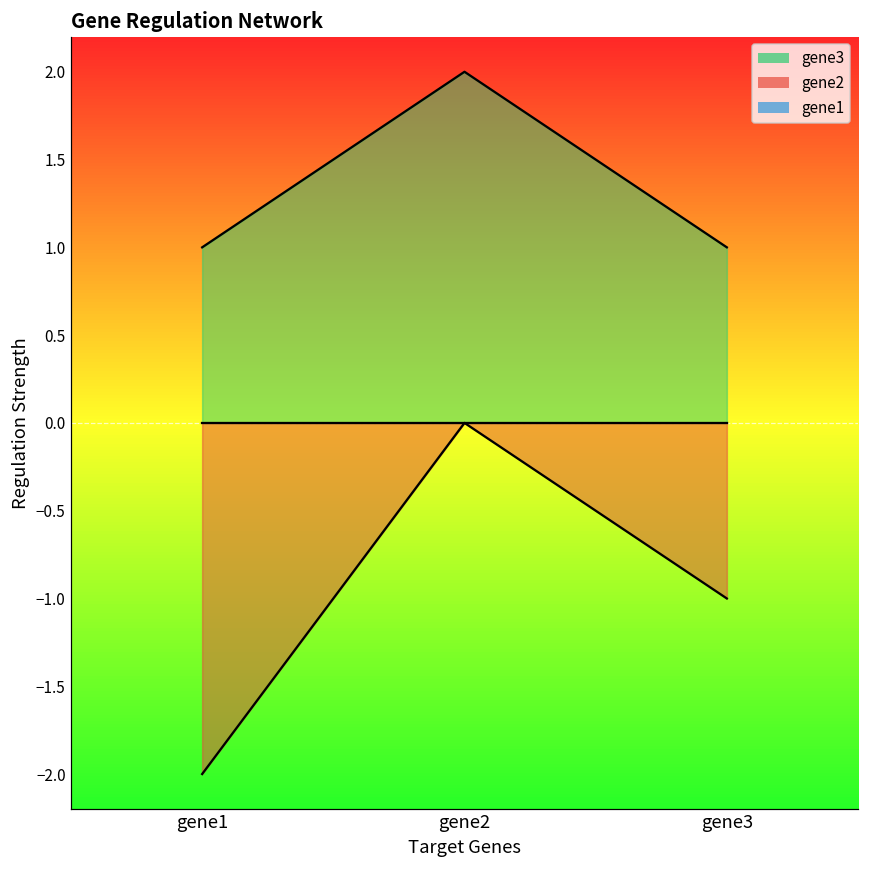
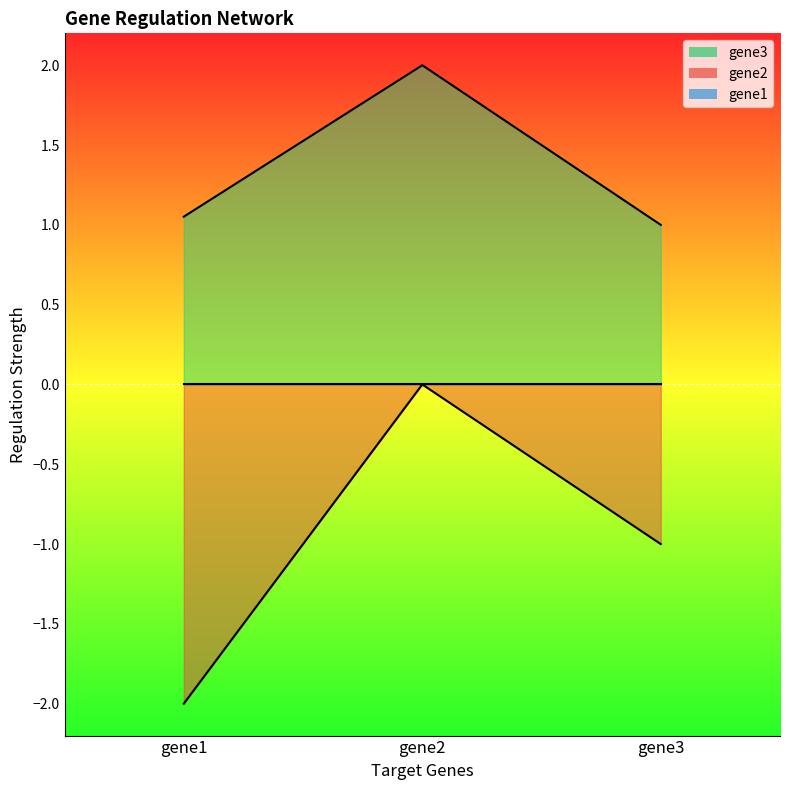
gene3, gene1: 1.00 -> 1.05
